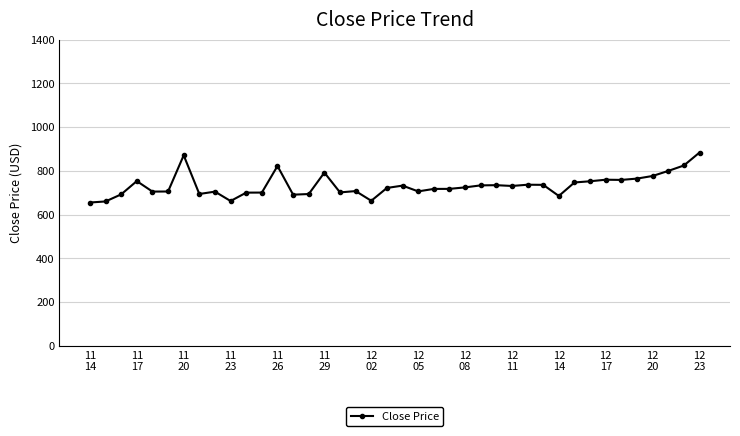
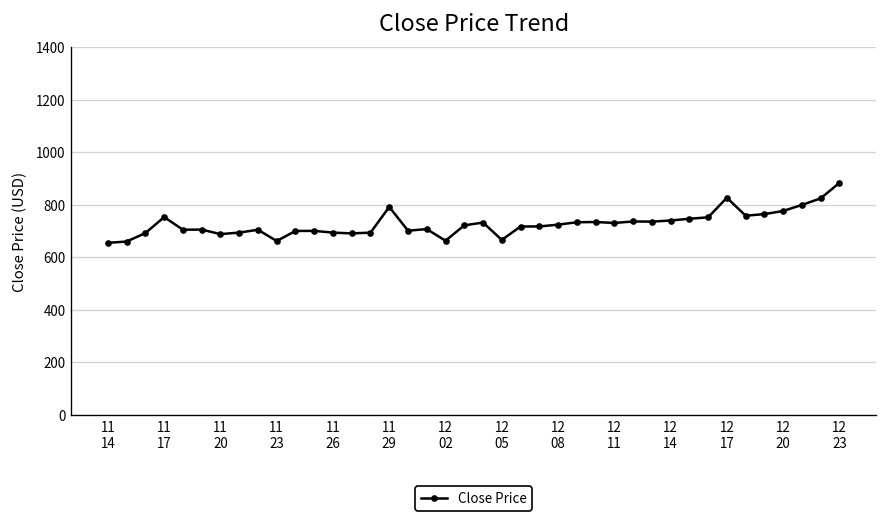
11 20: 870 -> 690
11 26: 820 -> 690
12 05: 710 -> 670
12 14: 690 -> 740
12 17: 760 -> 830
